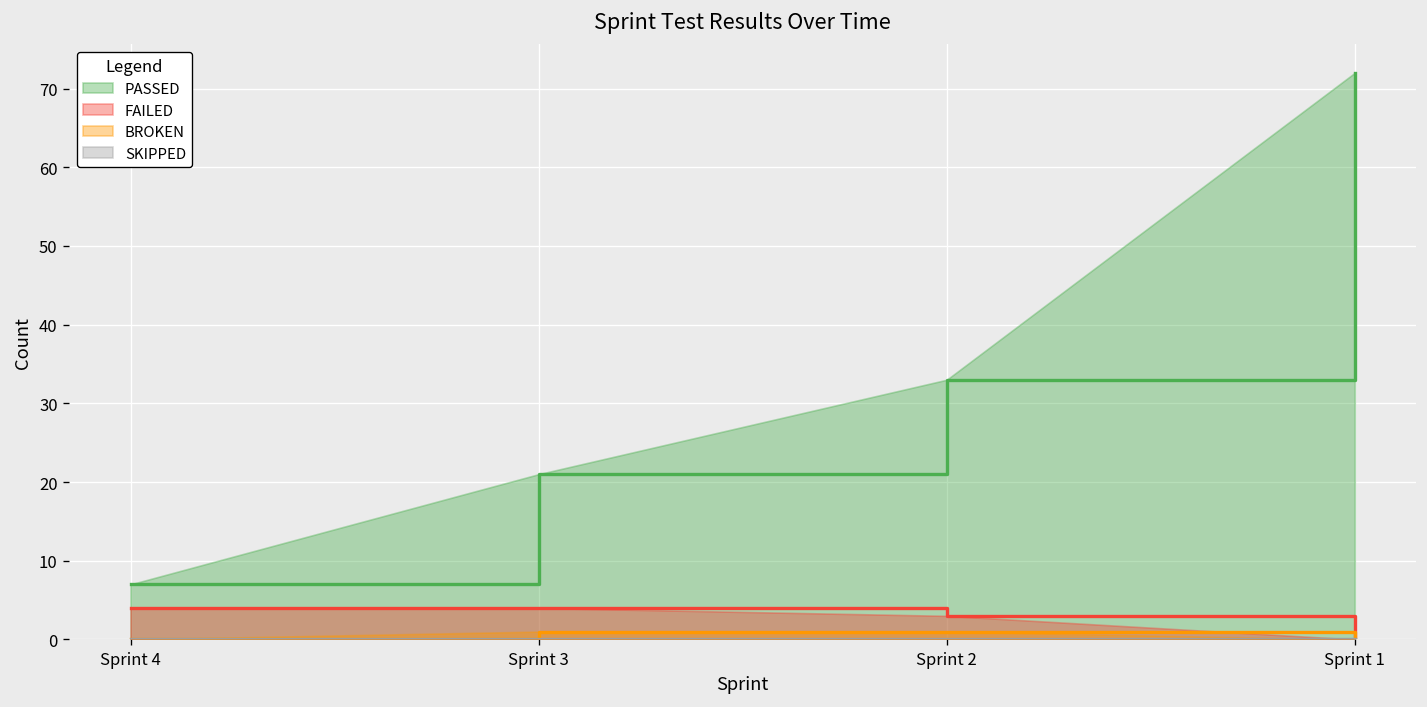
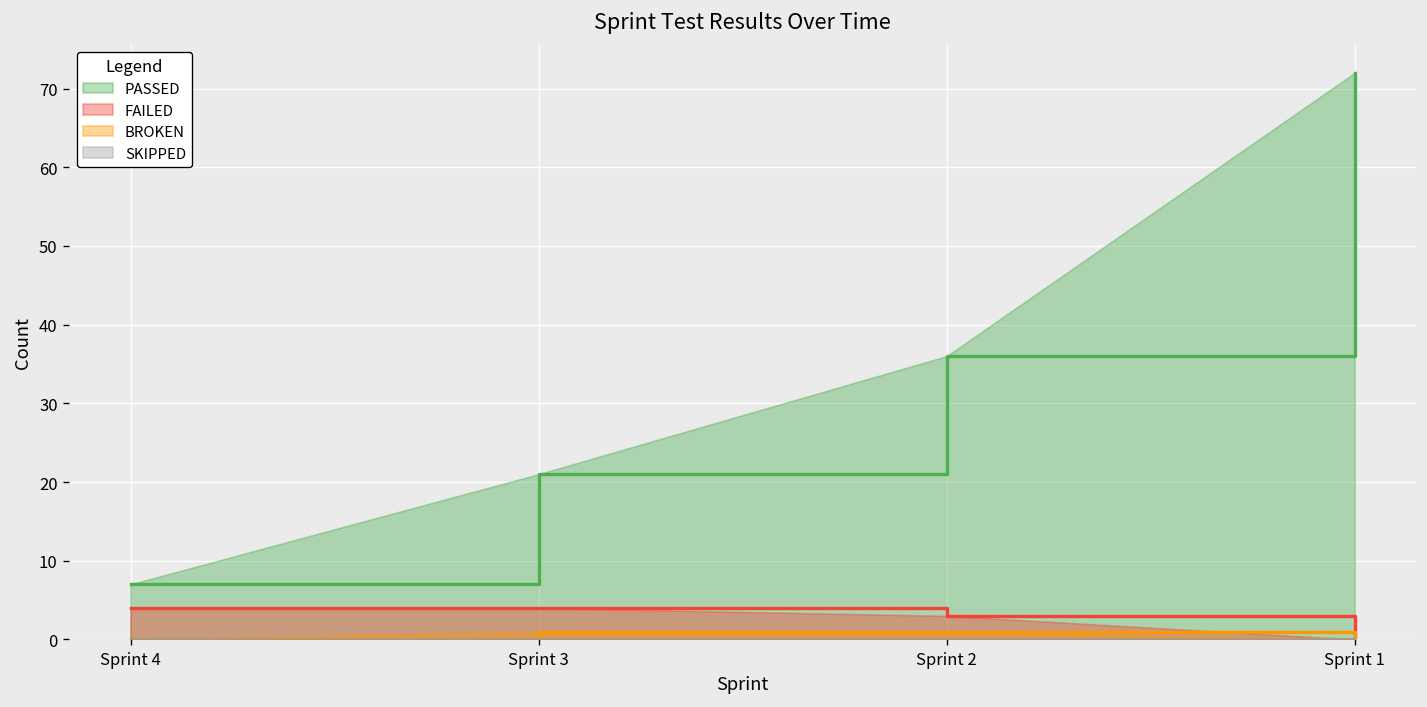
PASSED, Sprint 2: 33 -> 36
